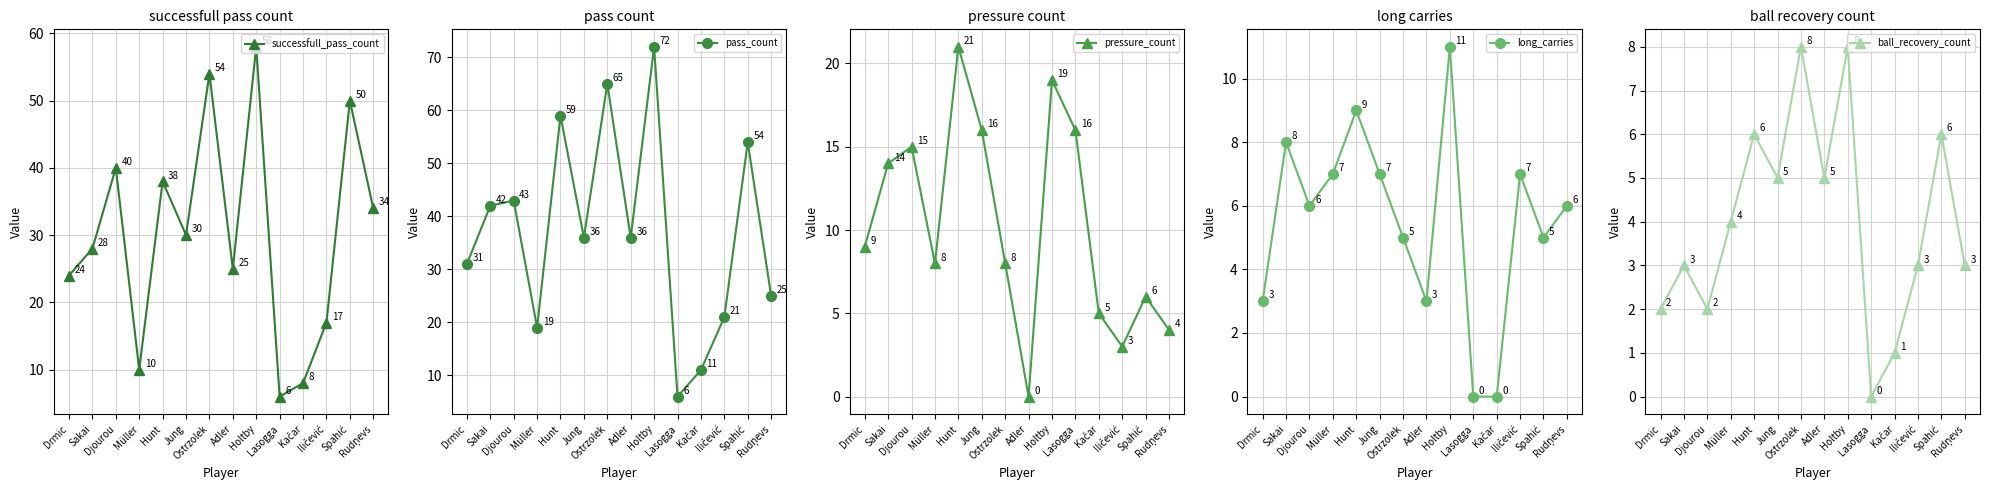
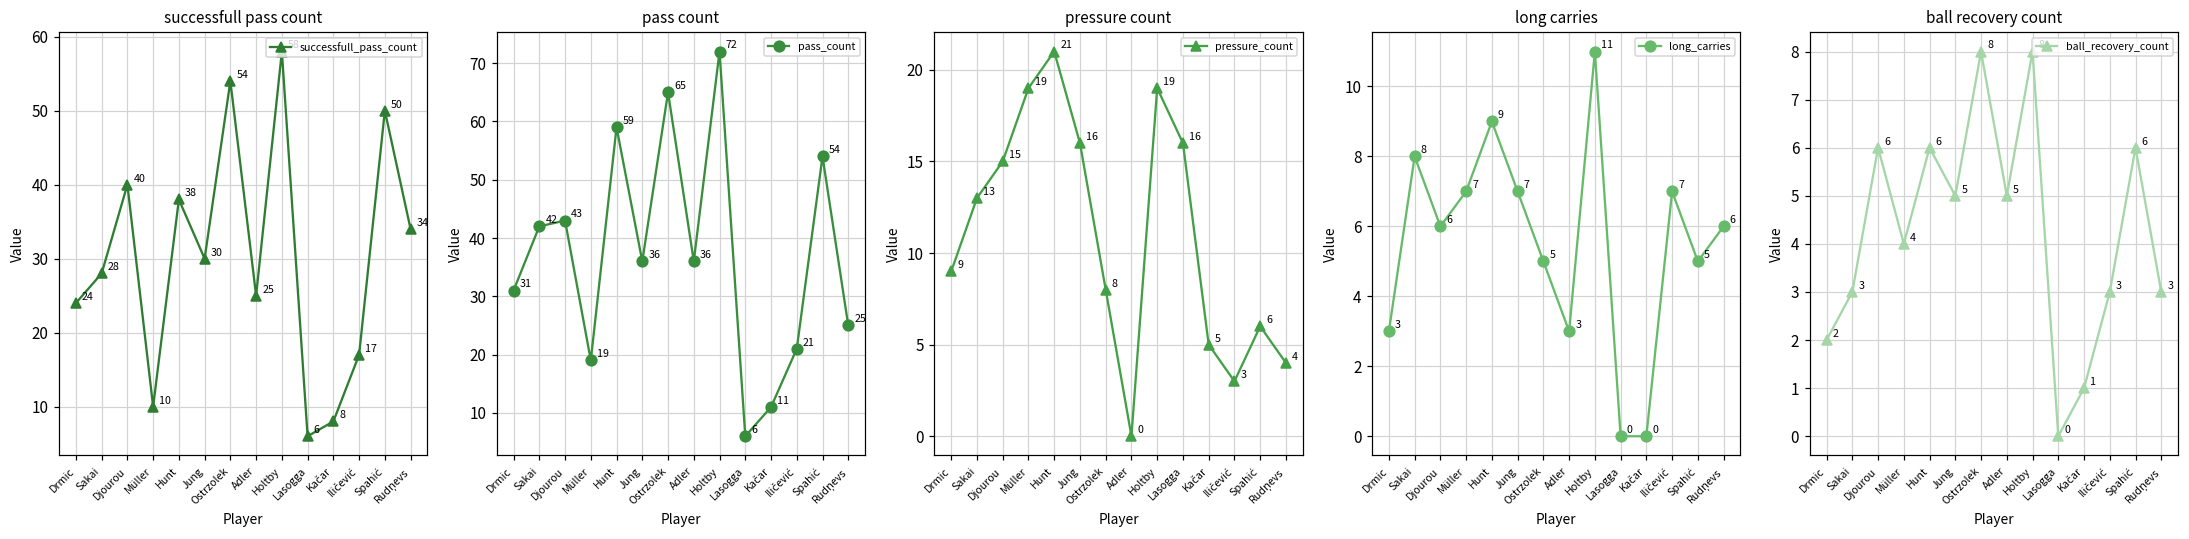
pressure count, Sakai: 14 -> 13
pressure count, Müller: 8 -> 19
ball recovery count, Djourou: 2 -> 6
